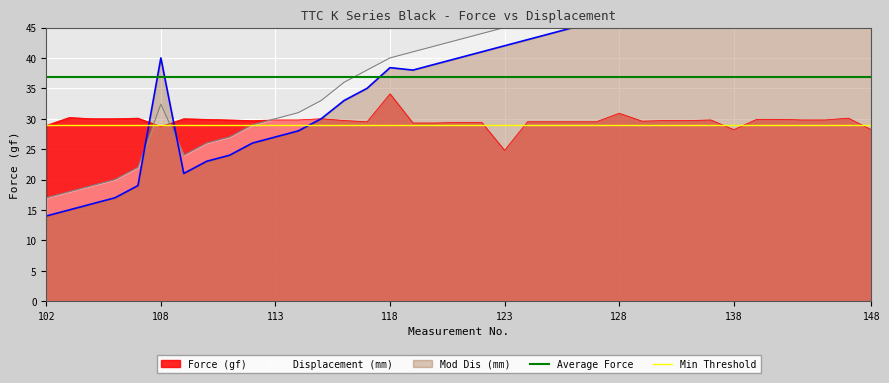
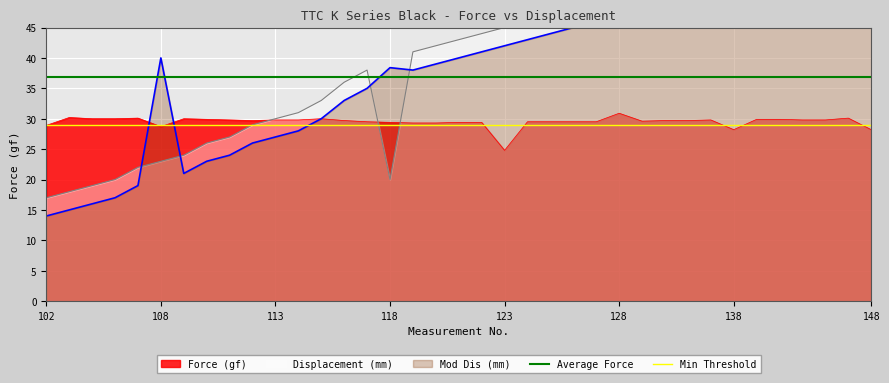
Displacement (mm), 108: 32 -> 23
Force (gf), 118: 34 -> 29
Displacement (mm), 118: 40 -> 20
